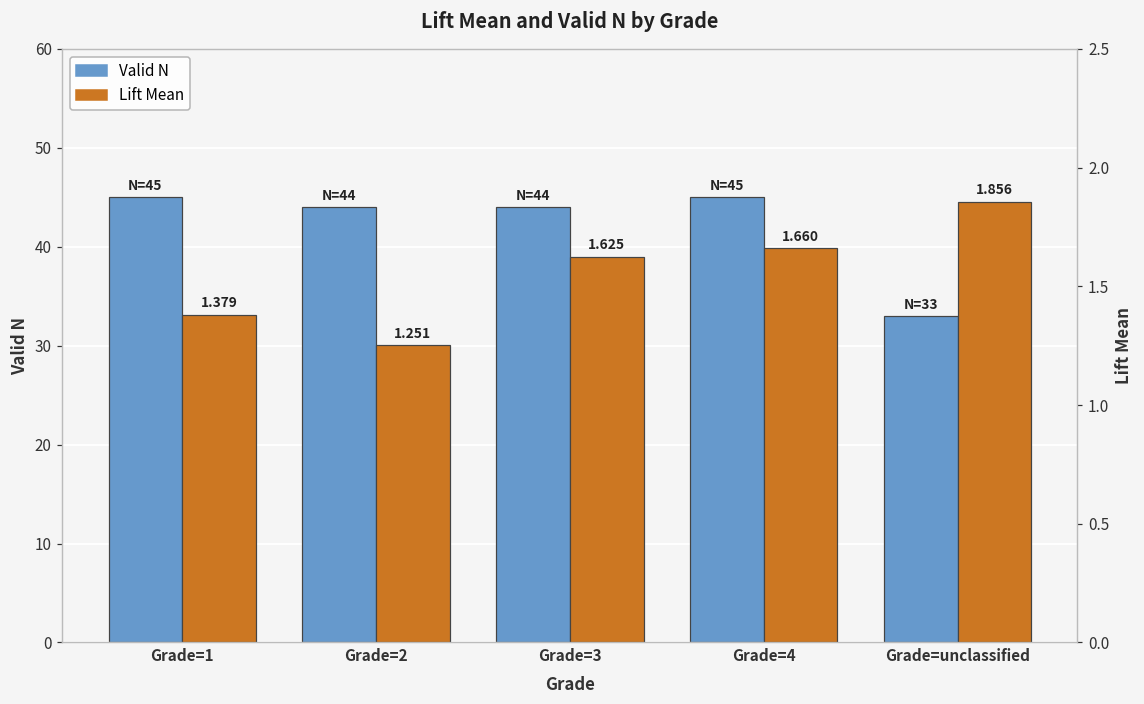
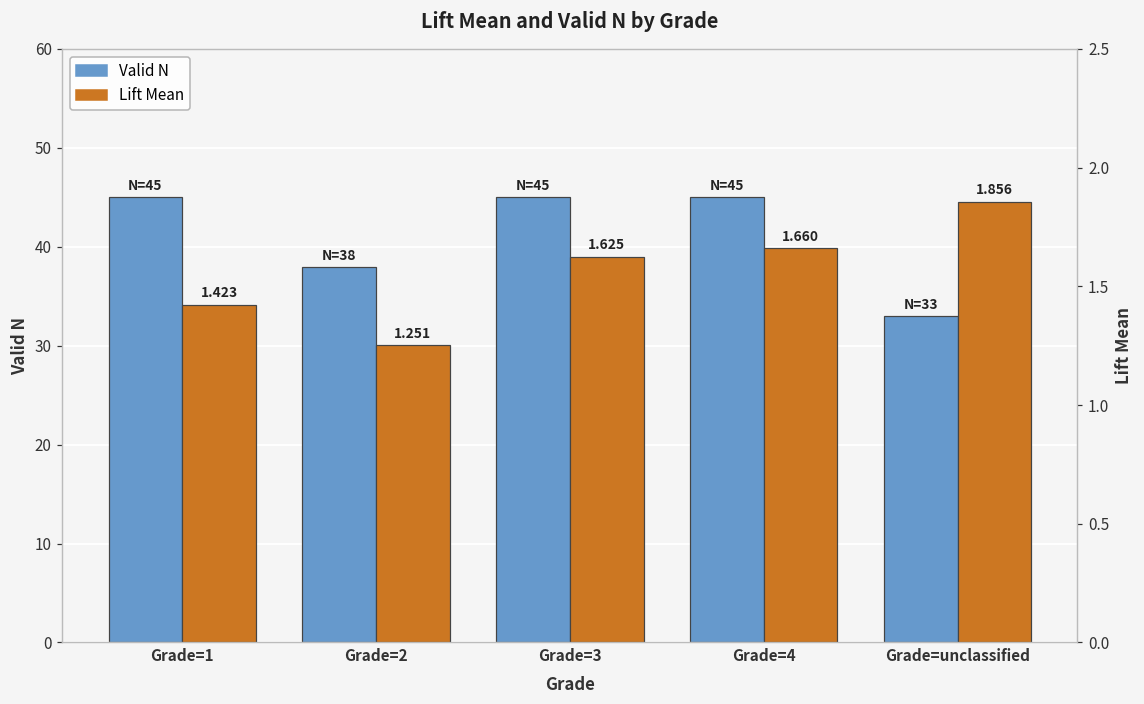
Valid N, Grade=2: 44 -> 38
Valid N, Grade=3: 44 -> 45
Lift Mean, Grade=1: 1.379 -> 1.423
